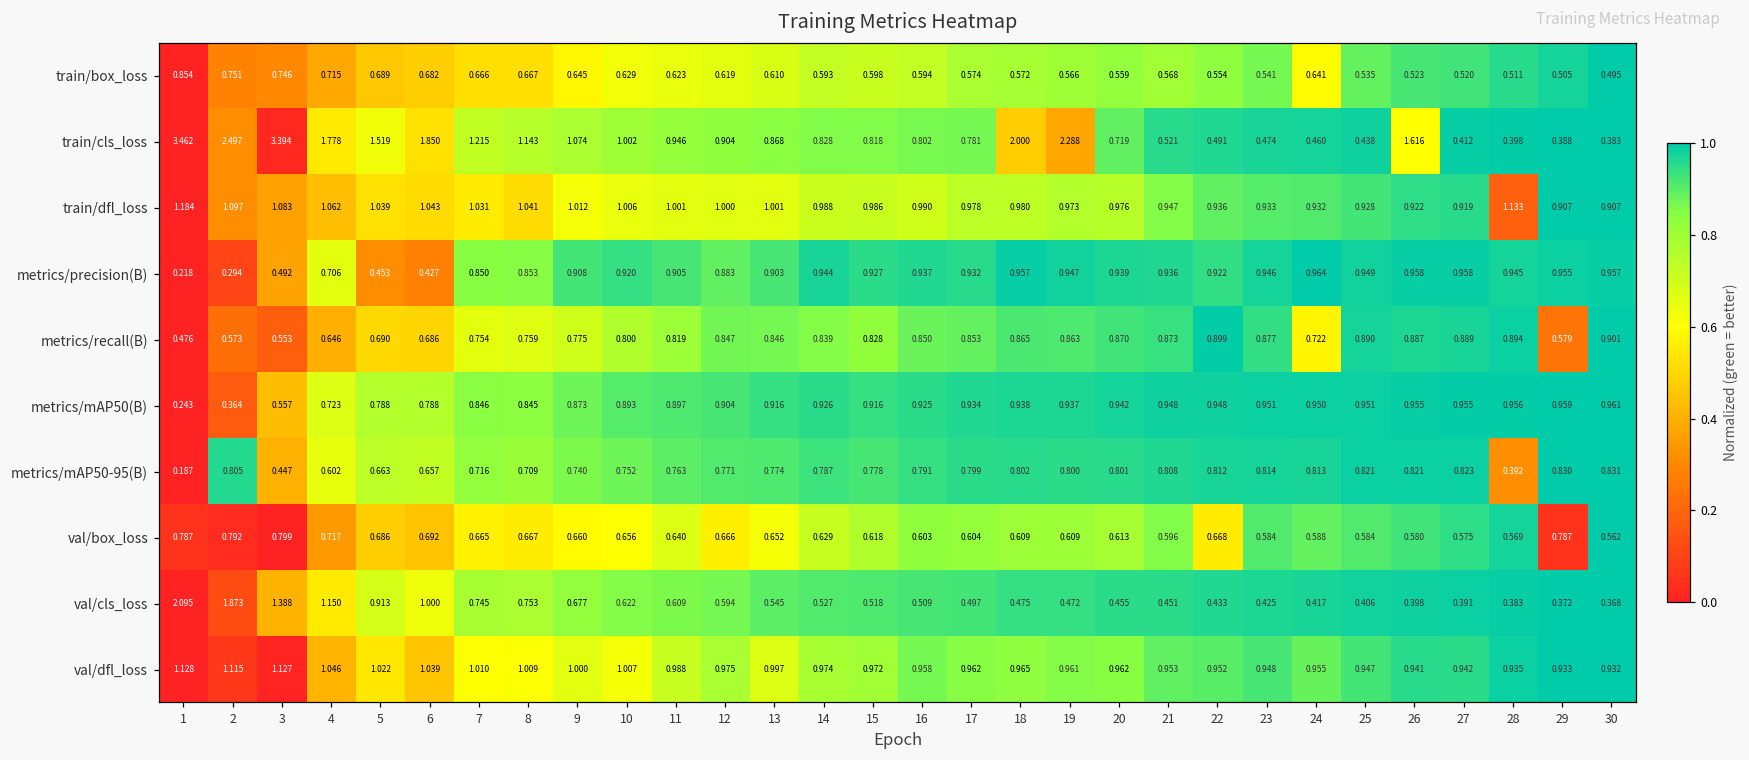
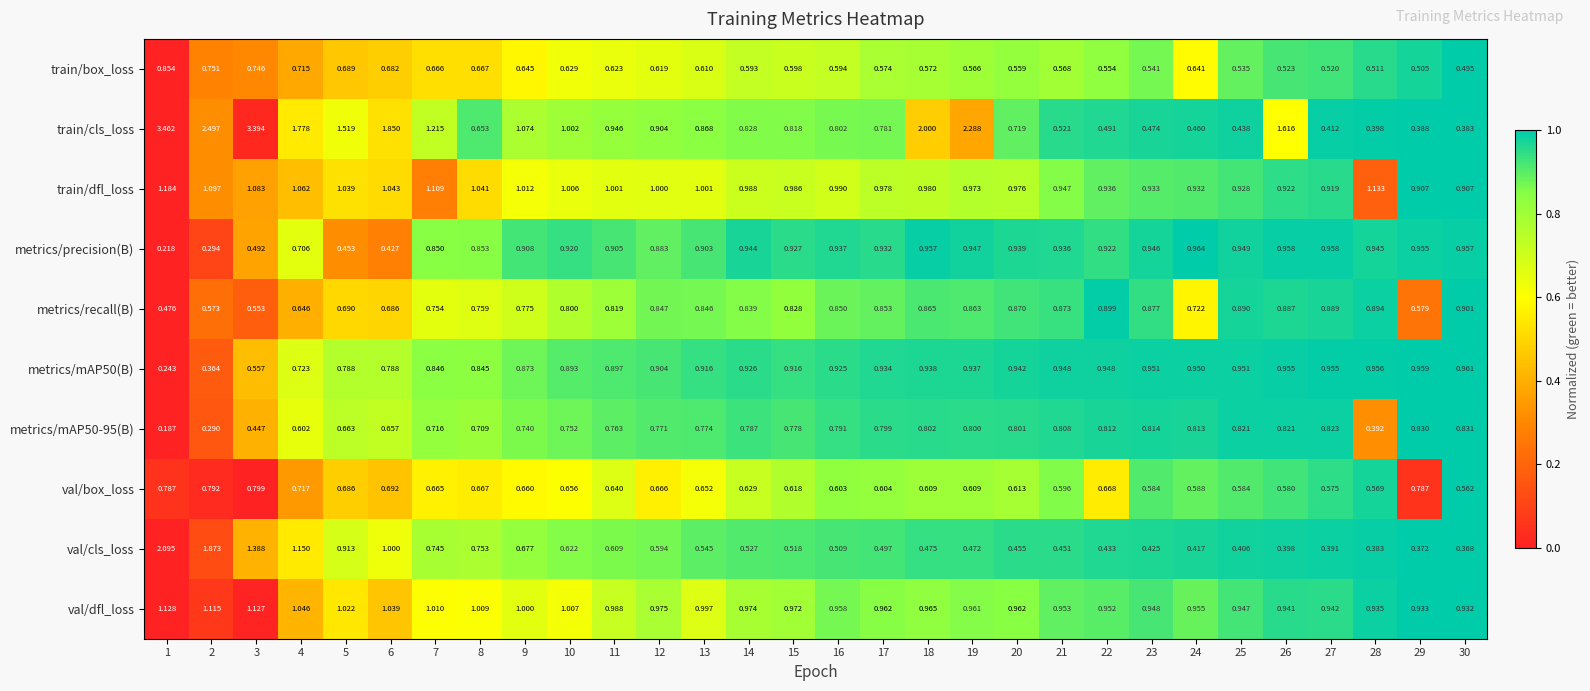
train/cls_loss, 8: 1.143 -> 0.653
train/dfl_loss, 7: 1.031 -> 1.109
metrics/mAP50-95(B), 2: 0.805 -> 0.290
